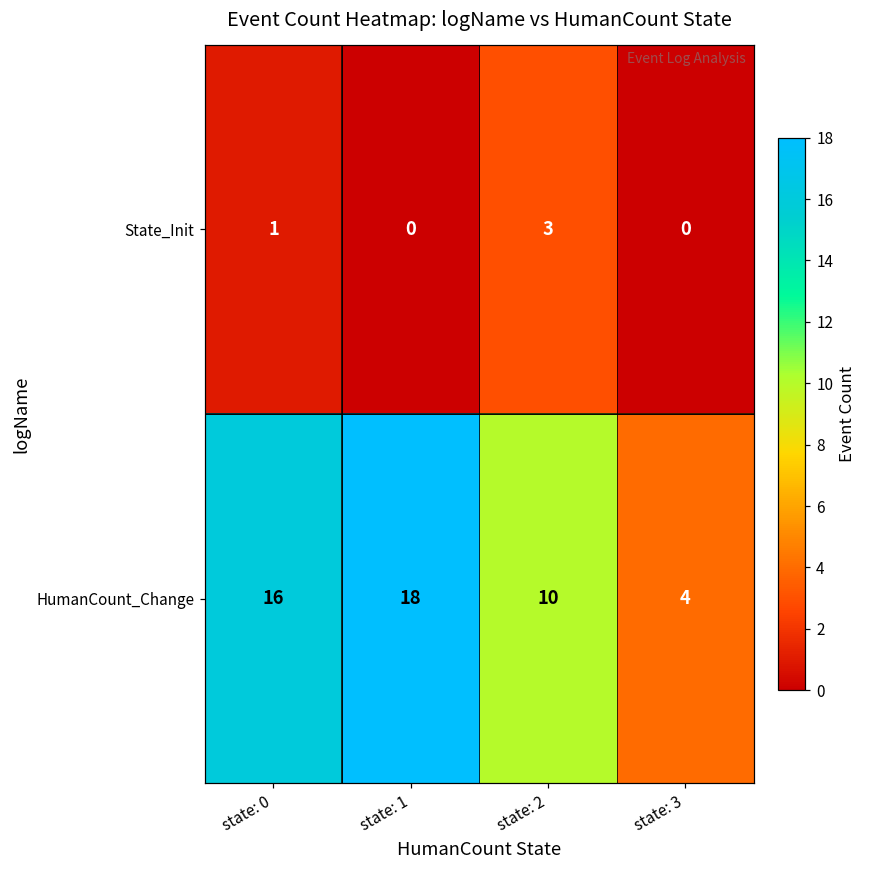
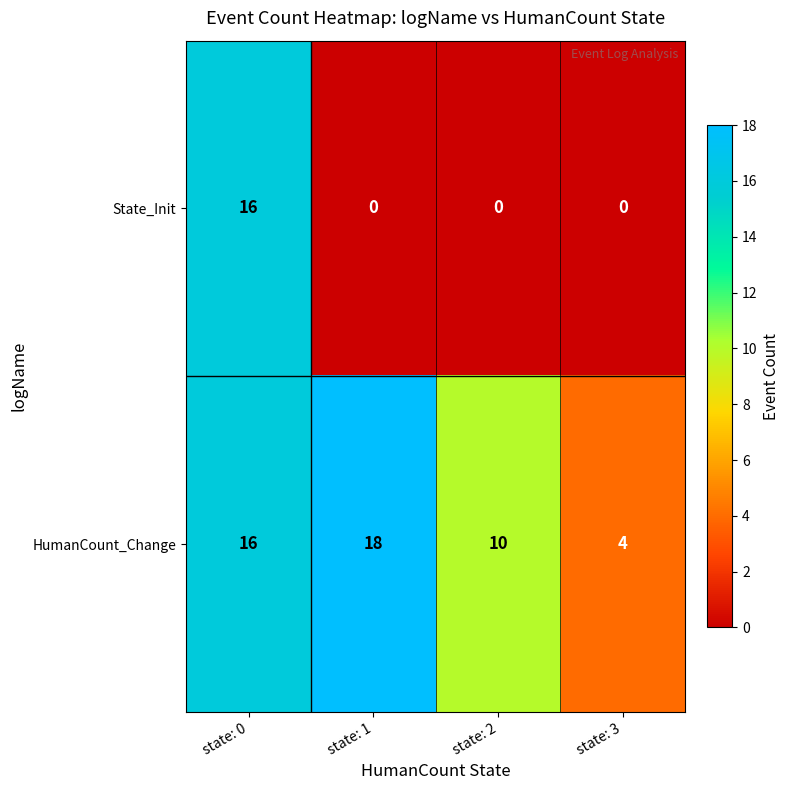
State_Init, state: 0: 1 -> 16
State_Init, state: 2: 3 -> 0
